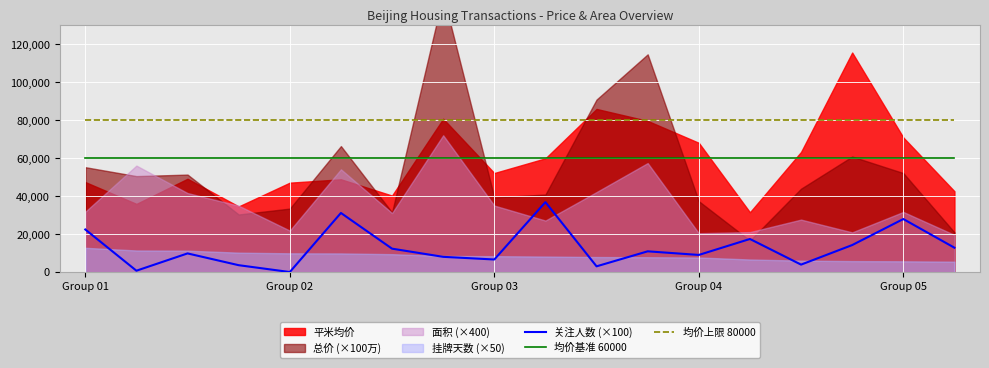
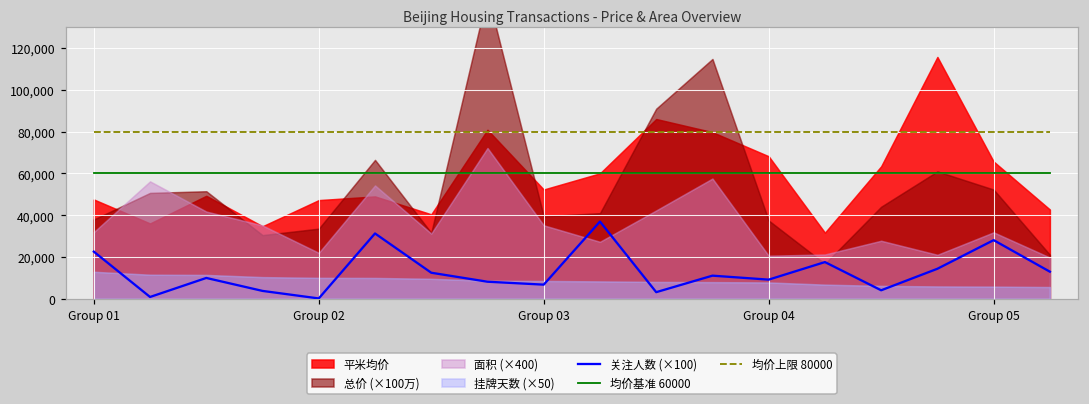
总价 (×100万), Group 01: 55,000 -> 38,000
平米均价, Group 05: 71,000 -> 66,000
